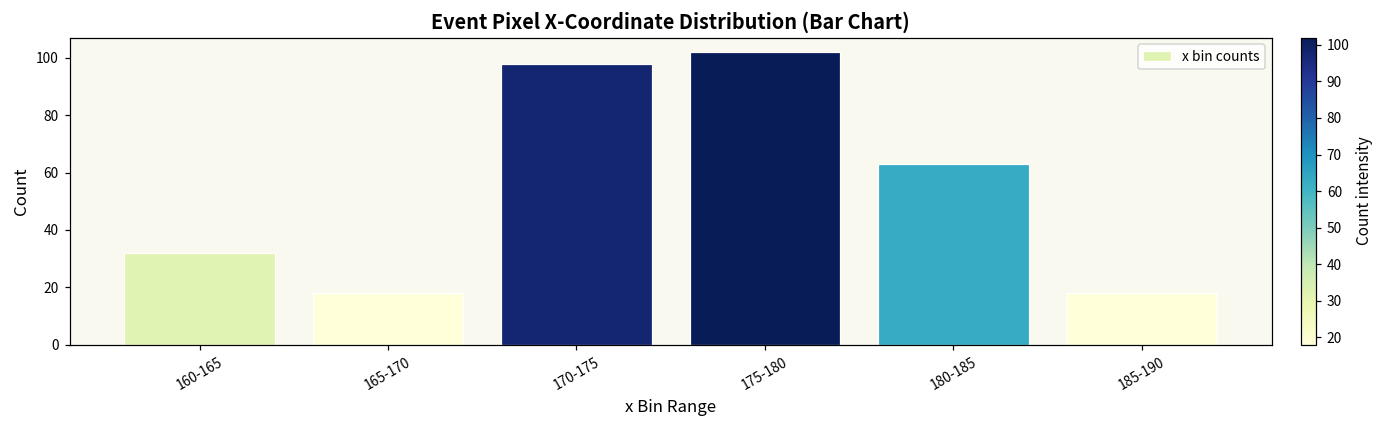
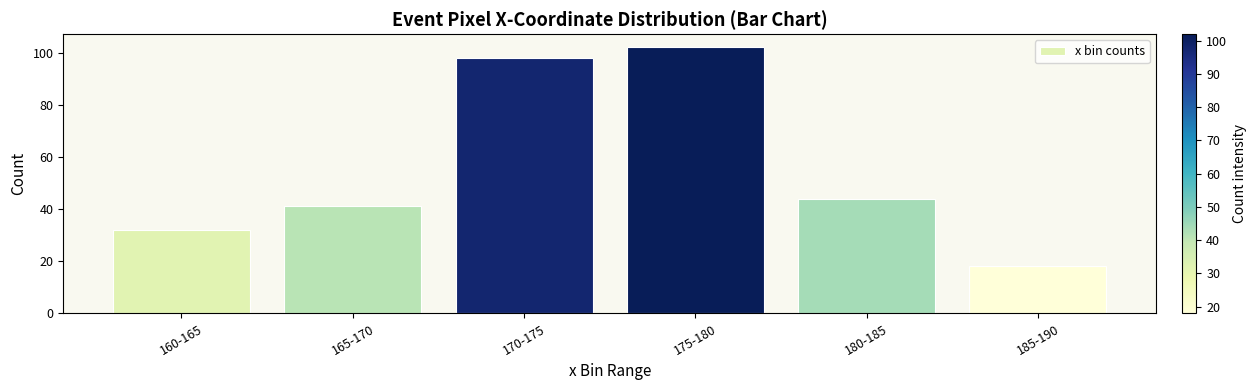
165-170: 18 -> 41
180-185: 63 -> 44
